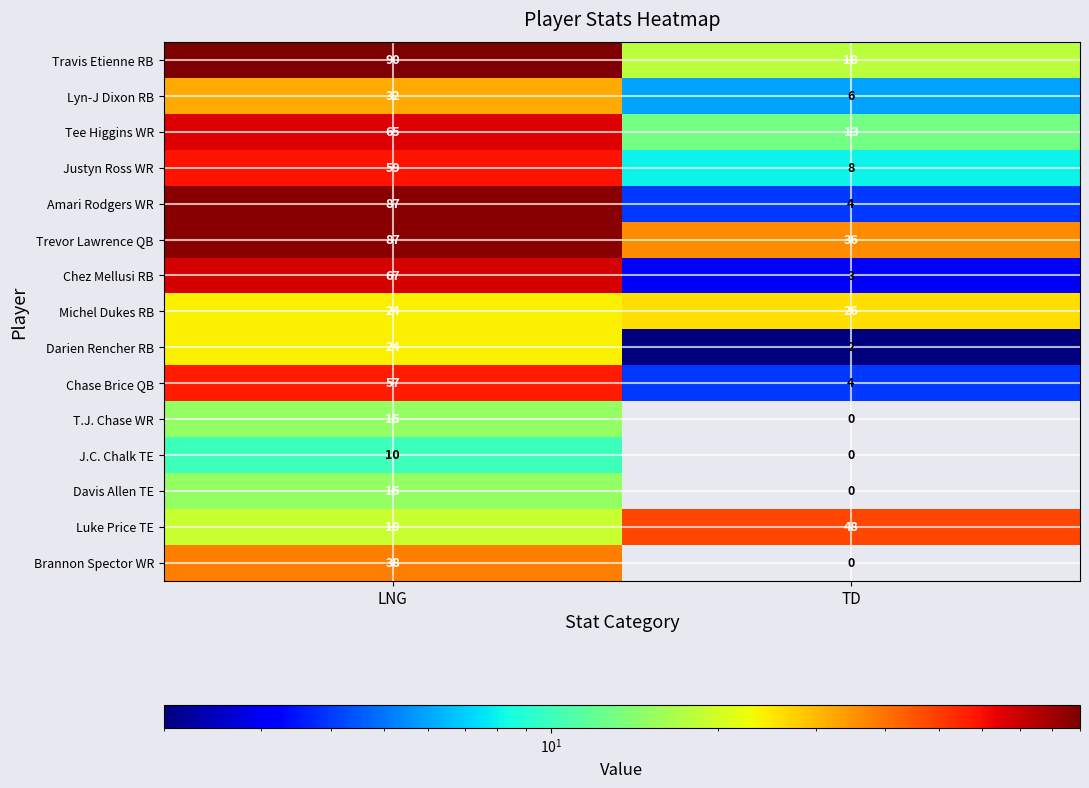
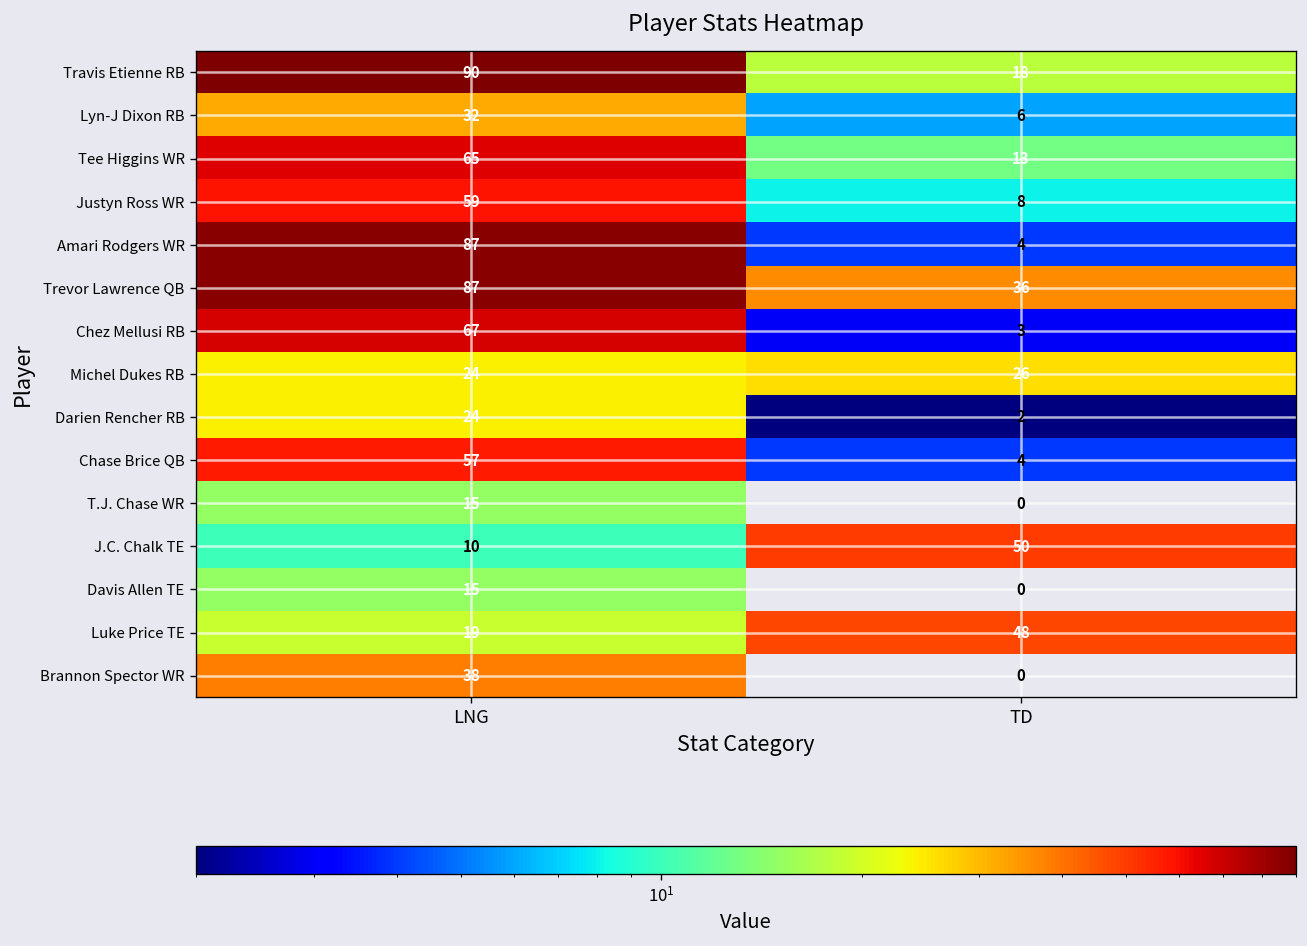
J.C. Chalk TE, TD: 0 -> 50
